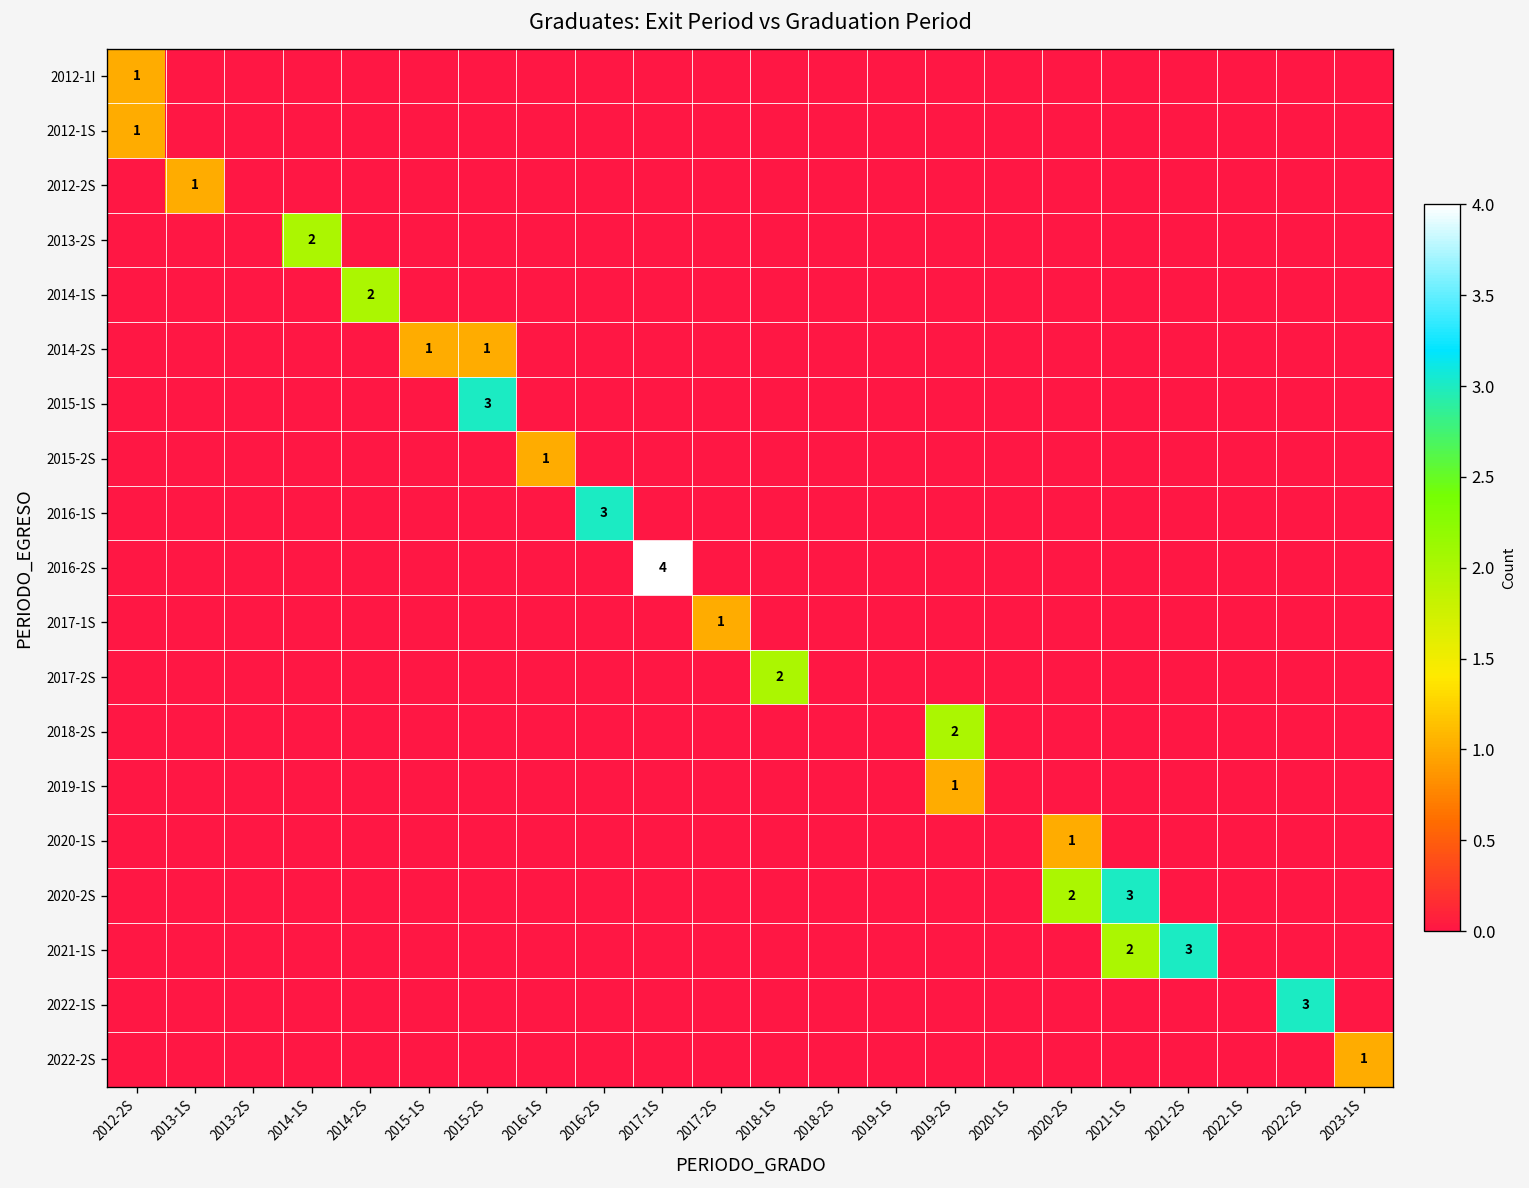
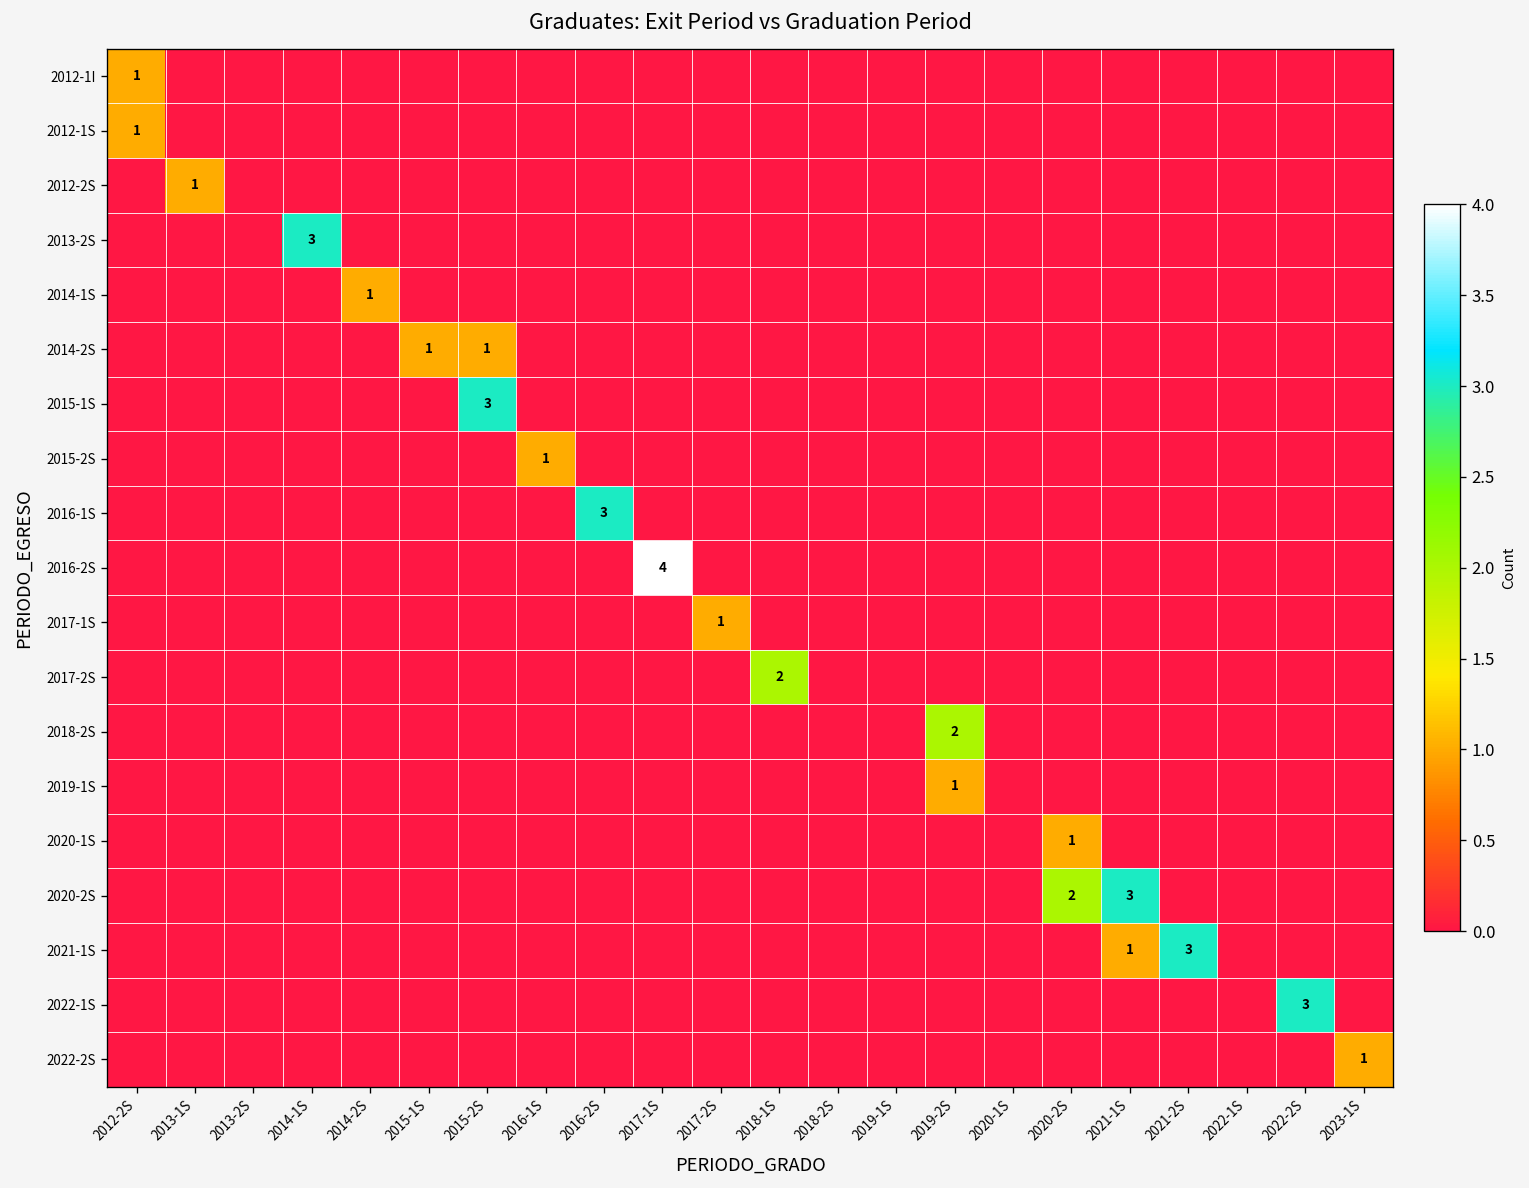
2013-2S, 2014-1S: 2 -> 3
2014-1S, 2014-2S: 2 -> 1
2021-1S, 2021-1S: 2 -> 1
